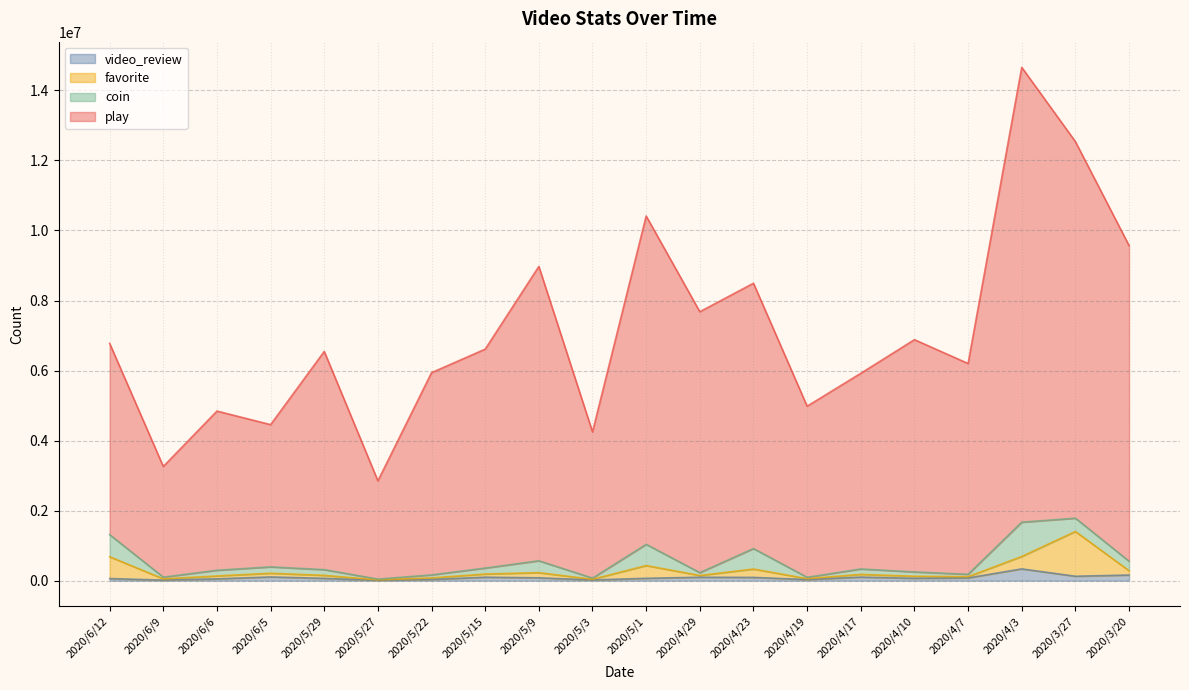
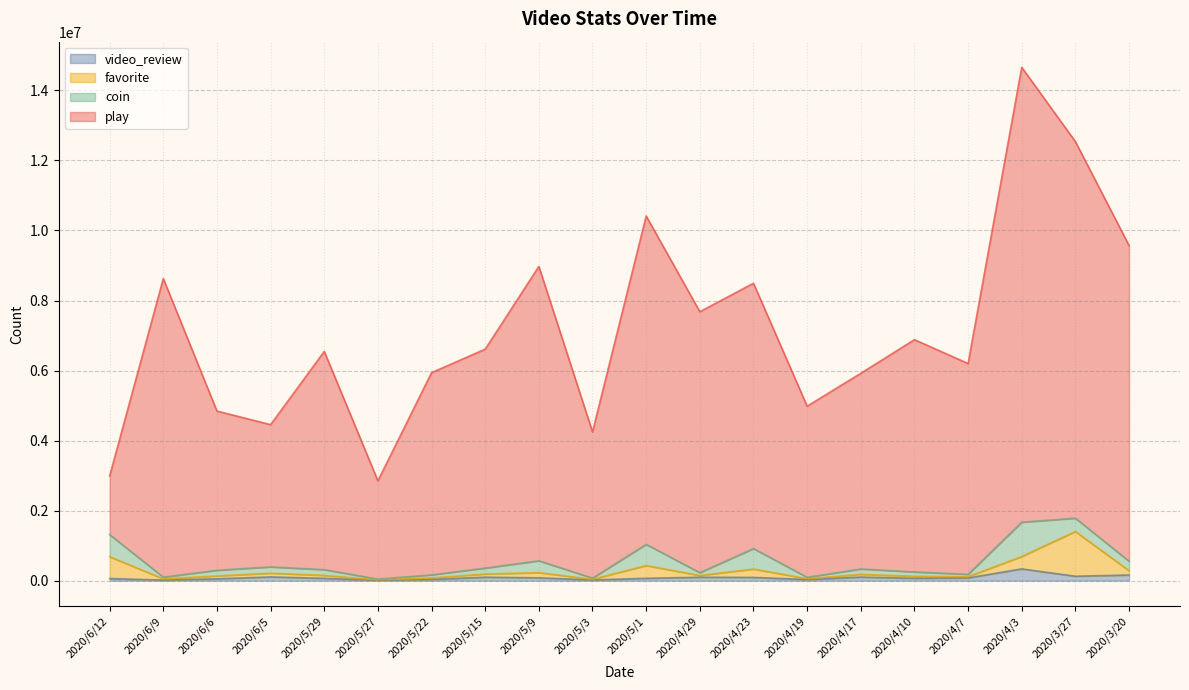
play, 2020/6/12: 5500000 -> 1700000
play, 2020/6/9: 3200000 -> 8500000
